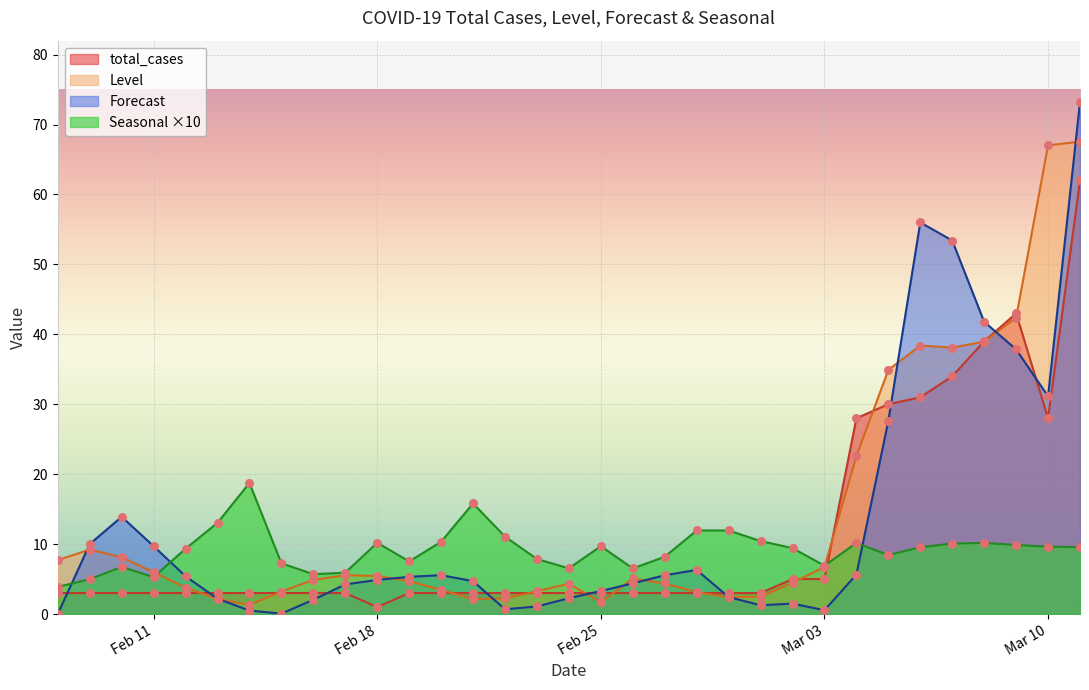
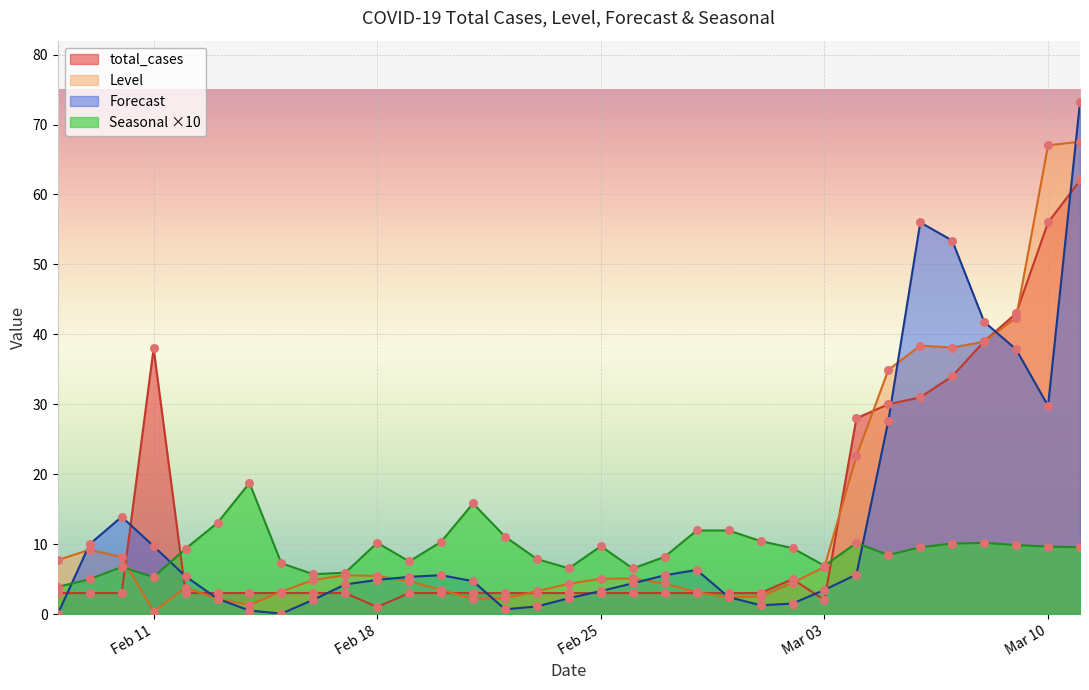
total_cases, Feb 11: 3 -> 38
Level, Feb 11: 6 -> 0
Level, Feb 25: 2 -> 5
total_cases, Mar 03: 5 -> 2
Forecast, Mar 03: 1 -> 3
total_cases, Mar 10: 28 -> 56
Forecast, Mar 10: 31 -> 30
